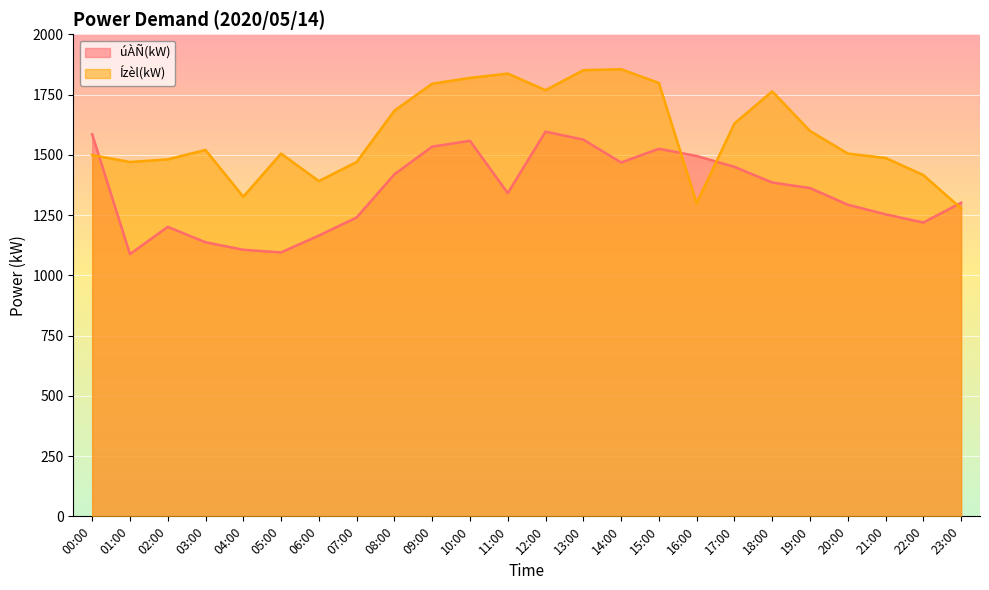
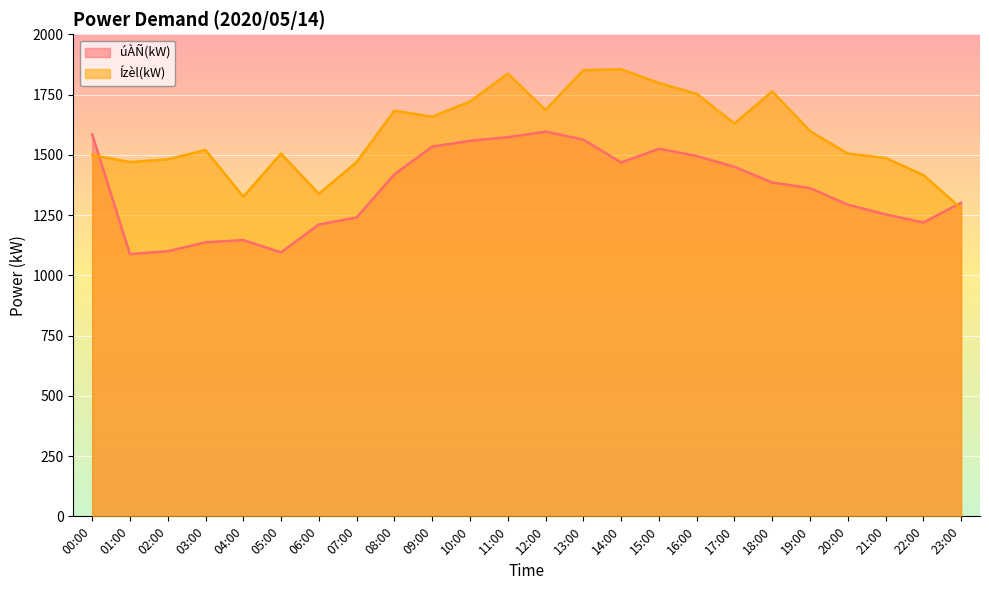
úÀÑ(kW), 02:00: 1200 -> 1100
úÀÑ(kW), 04:00: 1110 -> 1150
úÀÑ(kW), 06:00: 1170 -> 1210
Ízèl(kW), 06:00: 1390 -> 1340
Ízèl(kW), 09:00: 1800 -> 1660
Ízèl(kW), 10:00: 1820 -> 1720
úÀÑ(kW), 11:00: 1340 -> 1570
Ízèl(kW), 12:00: 1770 -> 1690
Ízèl(kW), 16:00: 1300 -> 1750
